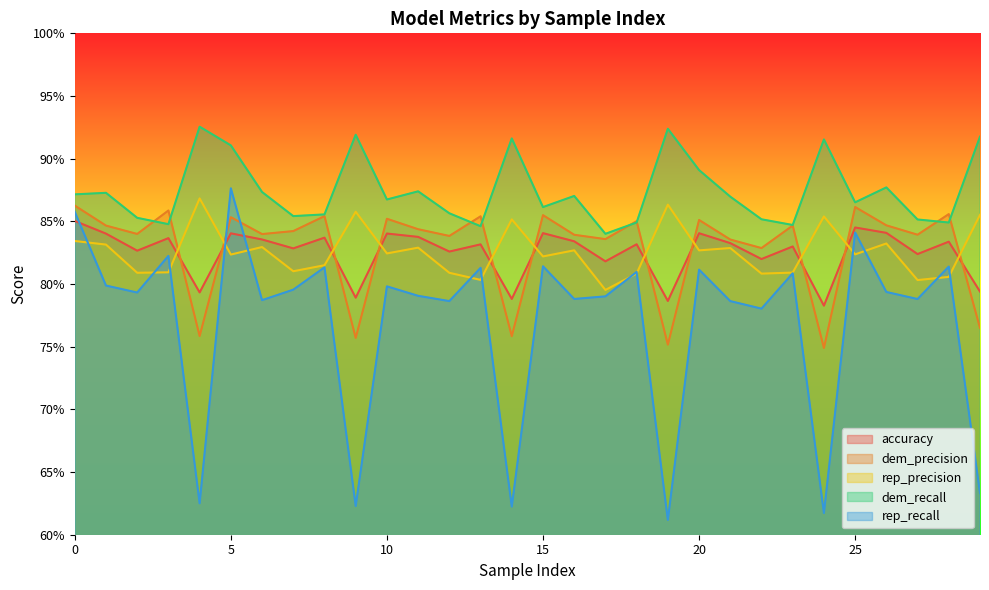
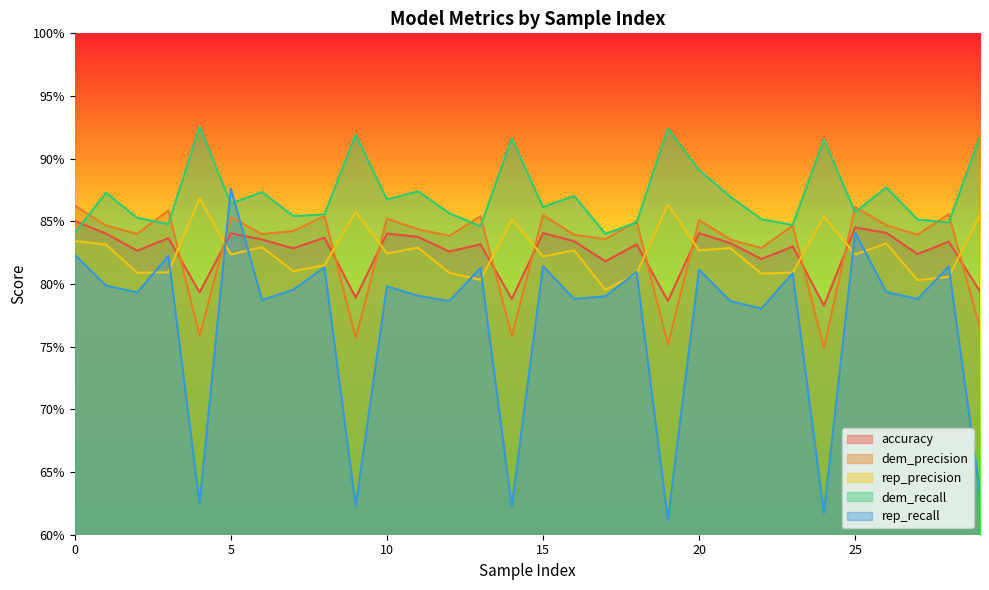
dem_recall, 0: 87.2% -> 84.1%
rep_recall, 0: 85.8% -> 82.3%
dem_recall, 5: 91.1% -> 86.4%
dem_recall, 25: 86.5% -> 85.7%
